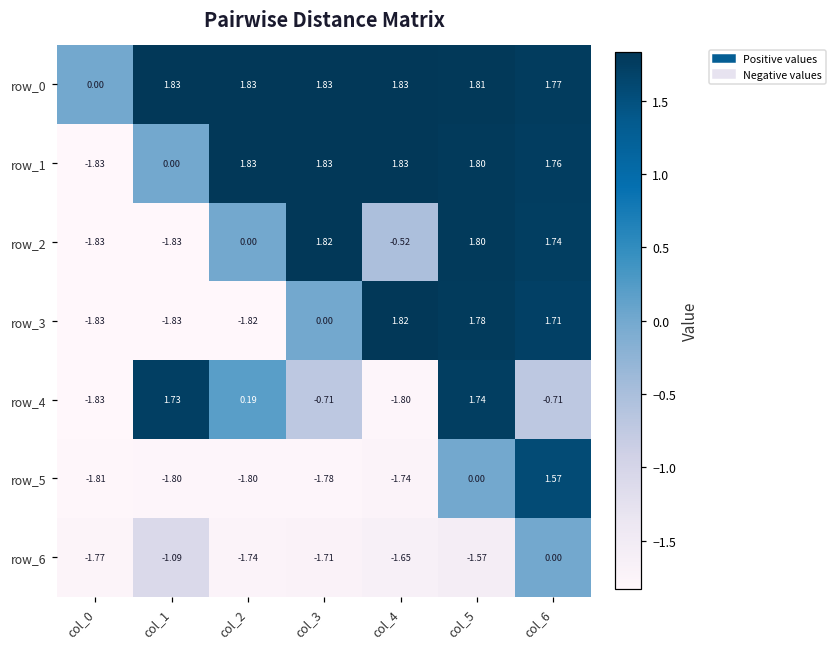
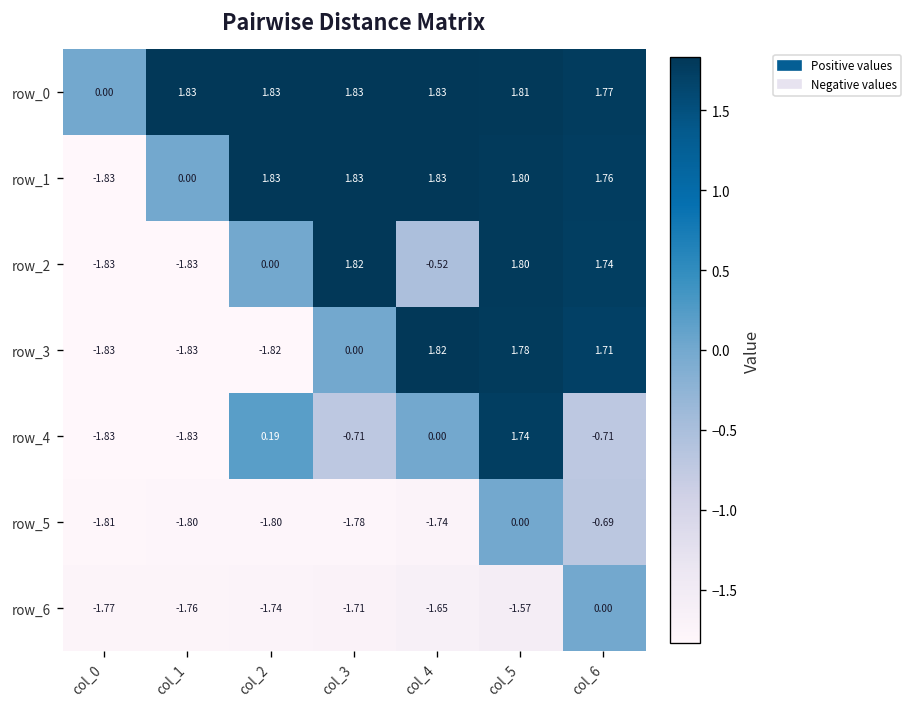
row_4, col_1: 1.73 -> -1.83
row_4, col_4: -1.80 -> 0.00
row_5, col_6: 1.57 -> -0.69
row_6, col_1: -1.09 -> -1.76
